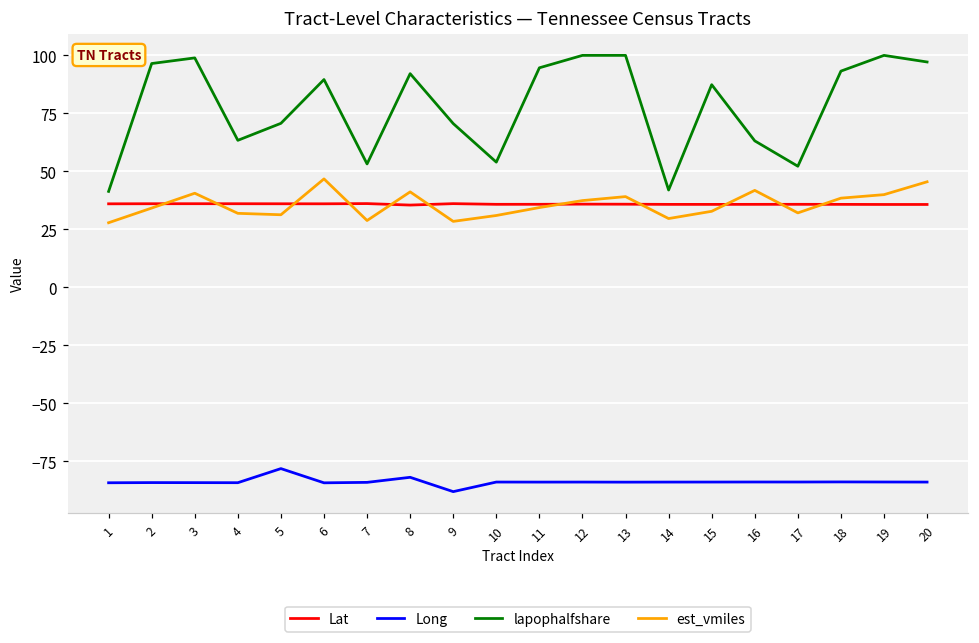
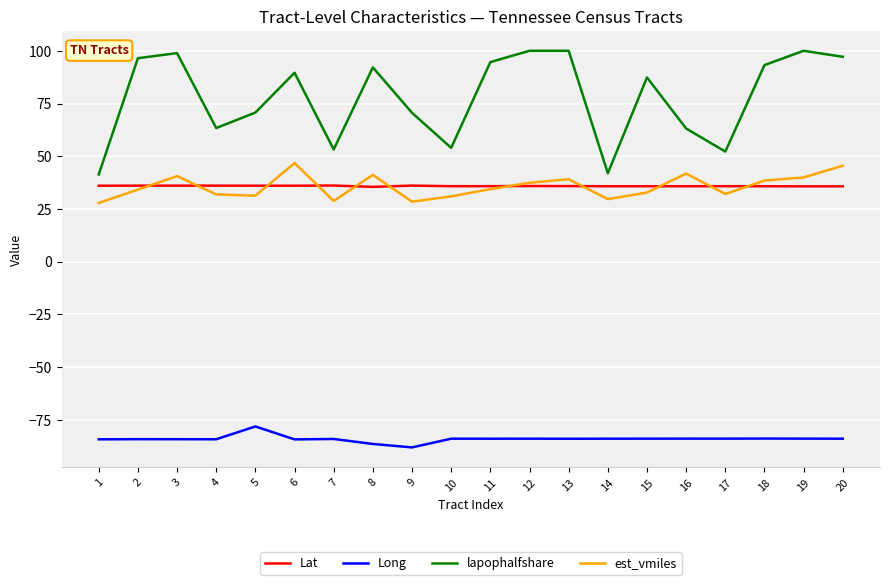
Long, 8: -82 -> -86
